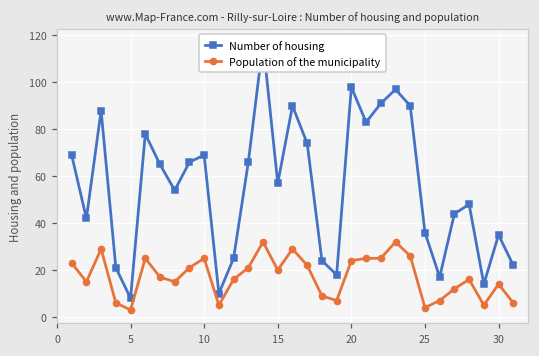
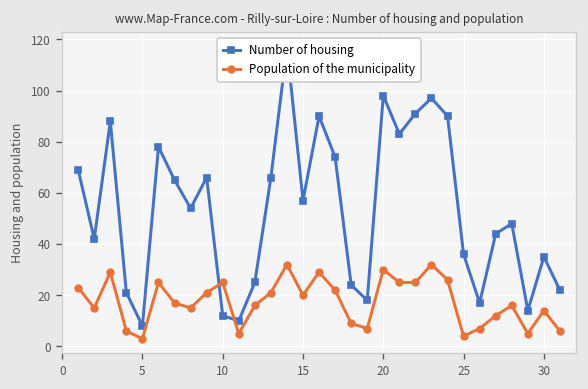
Number of housing, 10: 69 -> 12
Population of the municipality, 20: 24 -> 30
